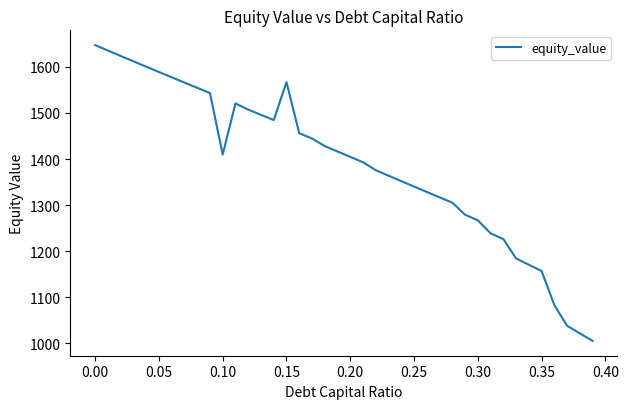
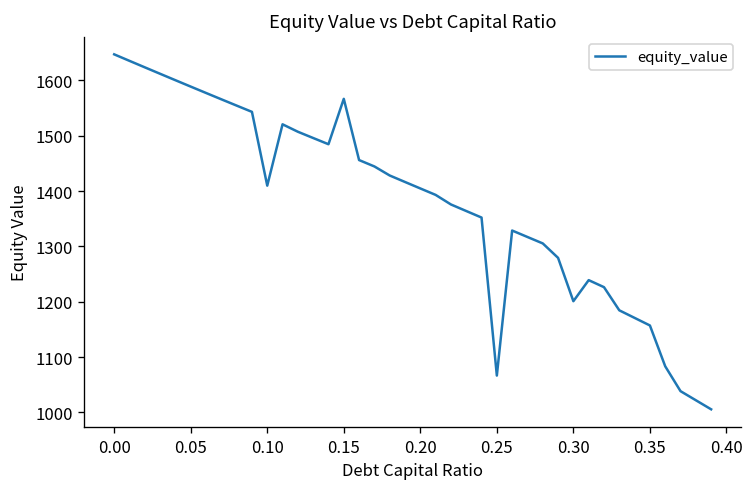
0.25: 1340 -> 1070
0.30: 1270 -> 1200
